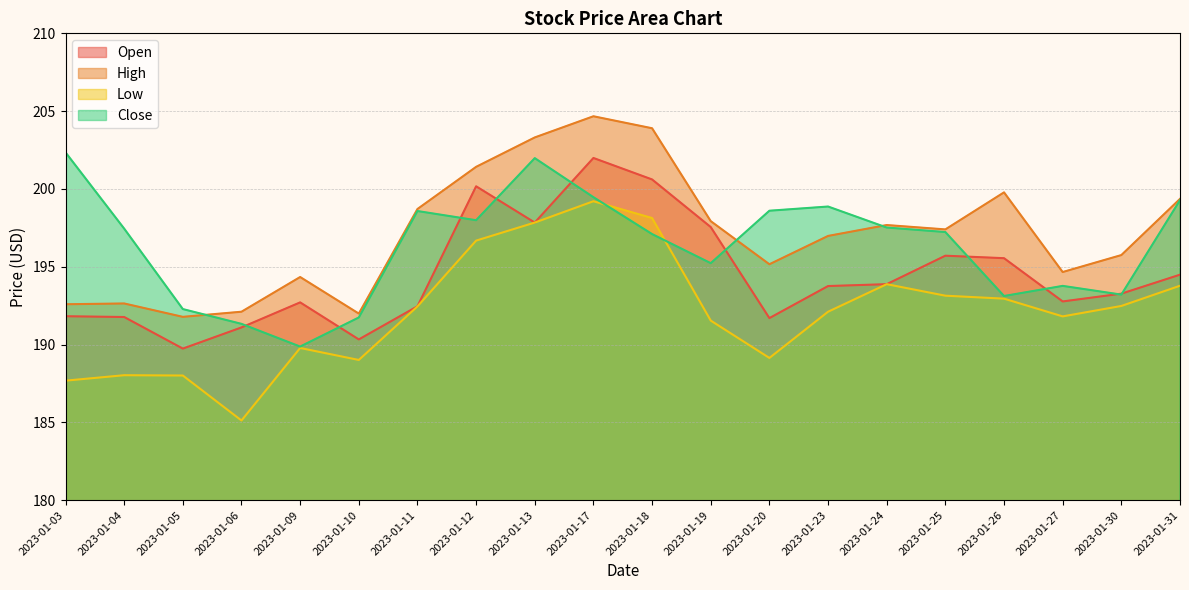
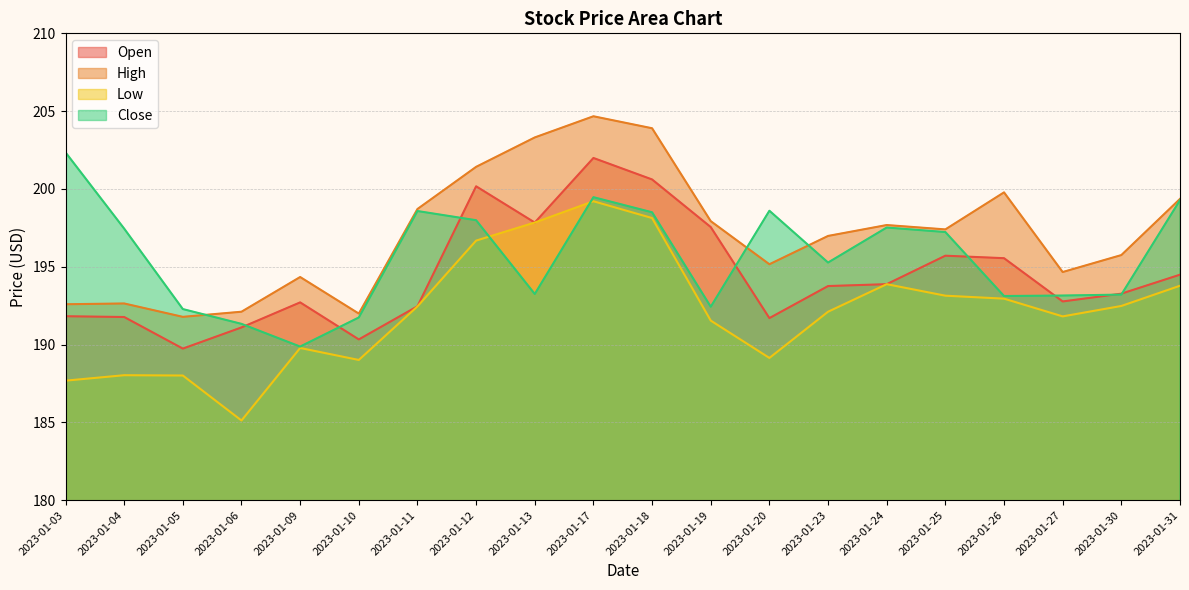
Close, 2023-01-13: 202.0 -> 193.3
Close, 2023-01-18: 197.1 -> 198.5
Close, 2023-01-19: 195.2 -> 192.4
Close, 2023-01-23: 198.9 -> 195.3
Close, 2023-01-27: 193.8 -> 193.2
